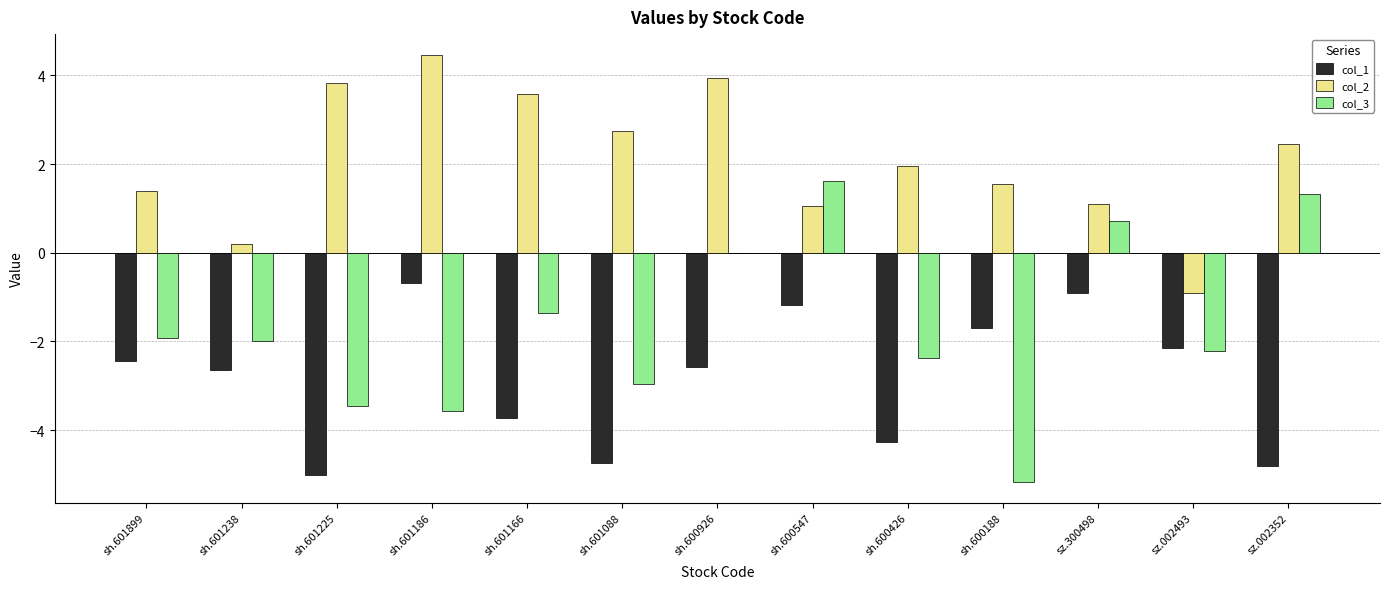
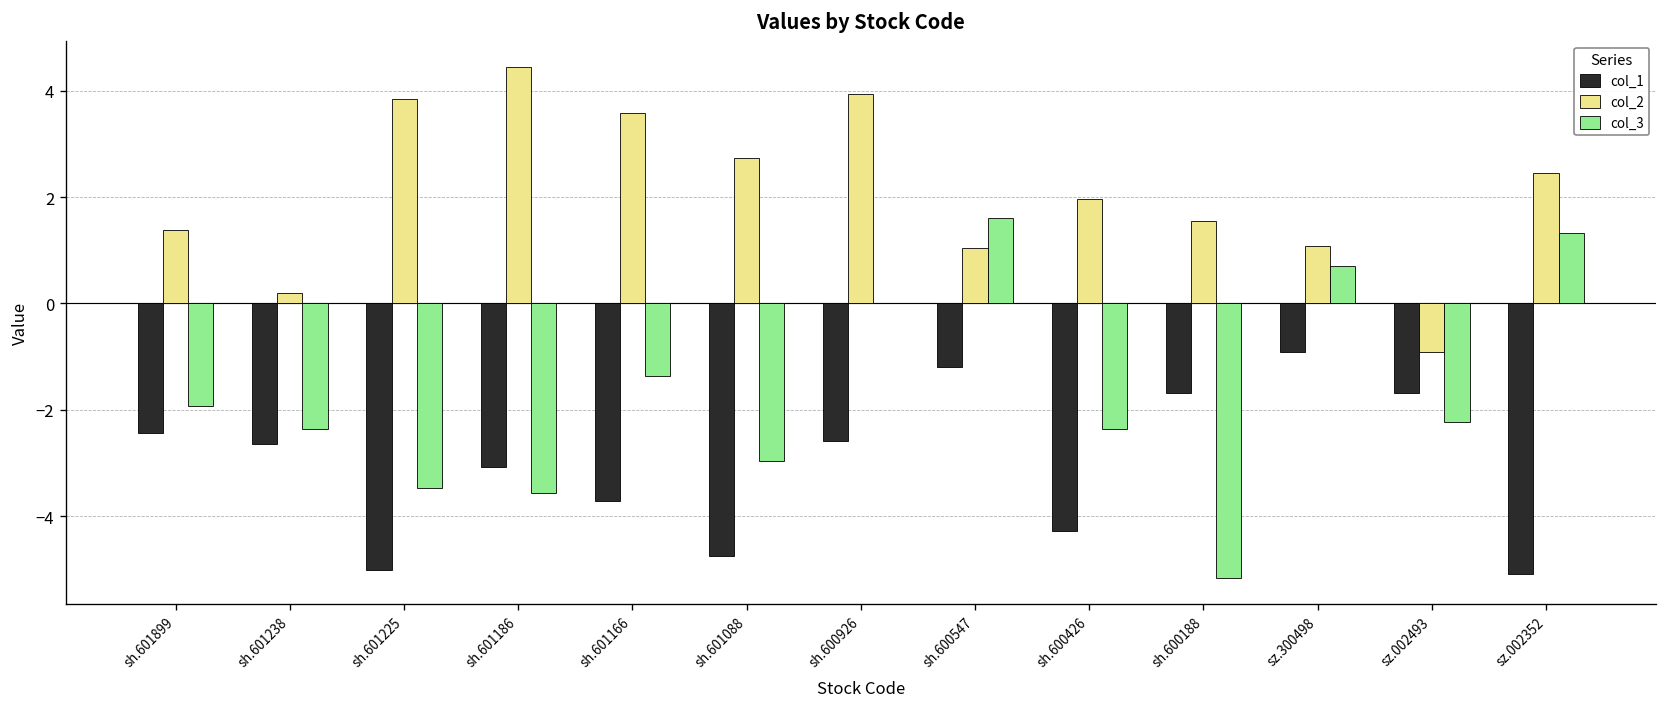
col_3, sh.601238: -2.0 -> -2.4
col_1, sh.601186: -0.7 -> -3.1
col_1, sz.002493: -2.2 -> -1.7
col_1, sz.002352: -4.8 -> -5.1
